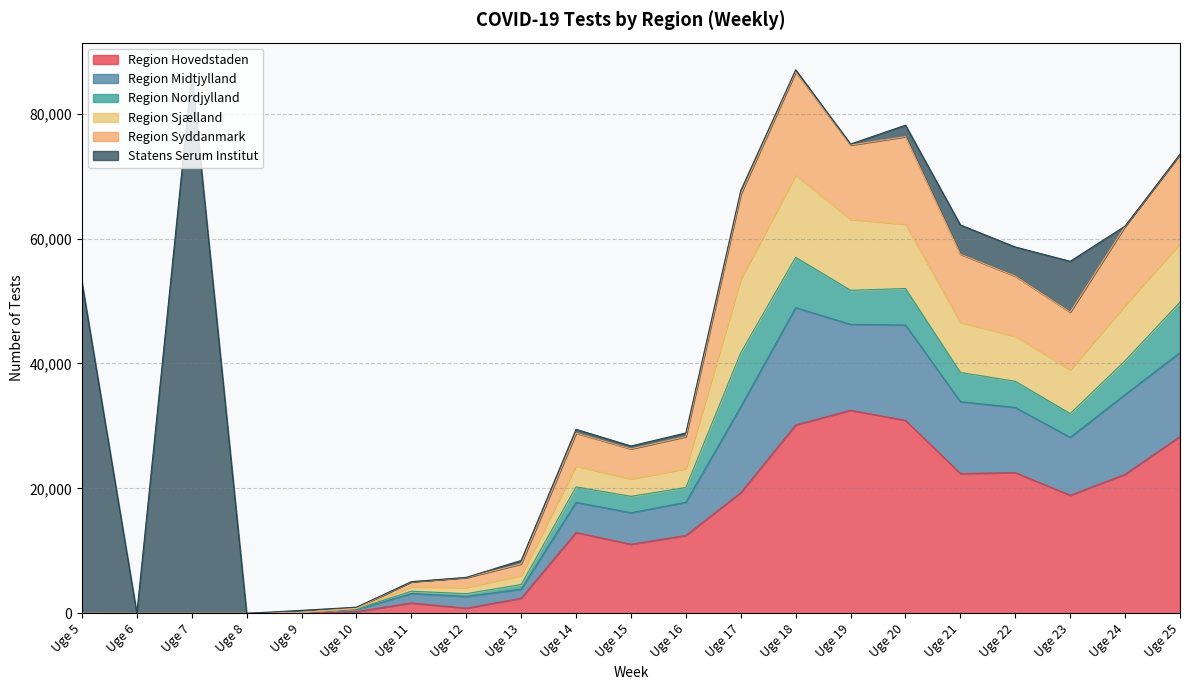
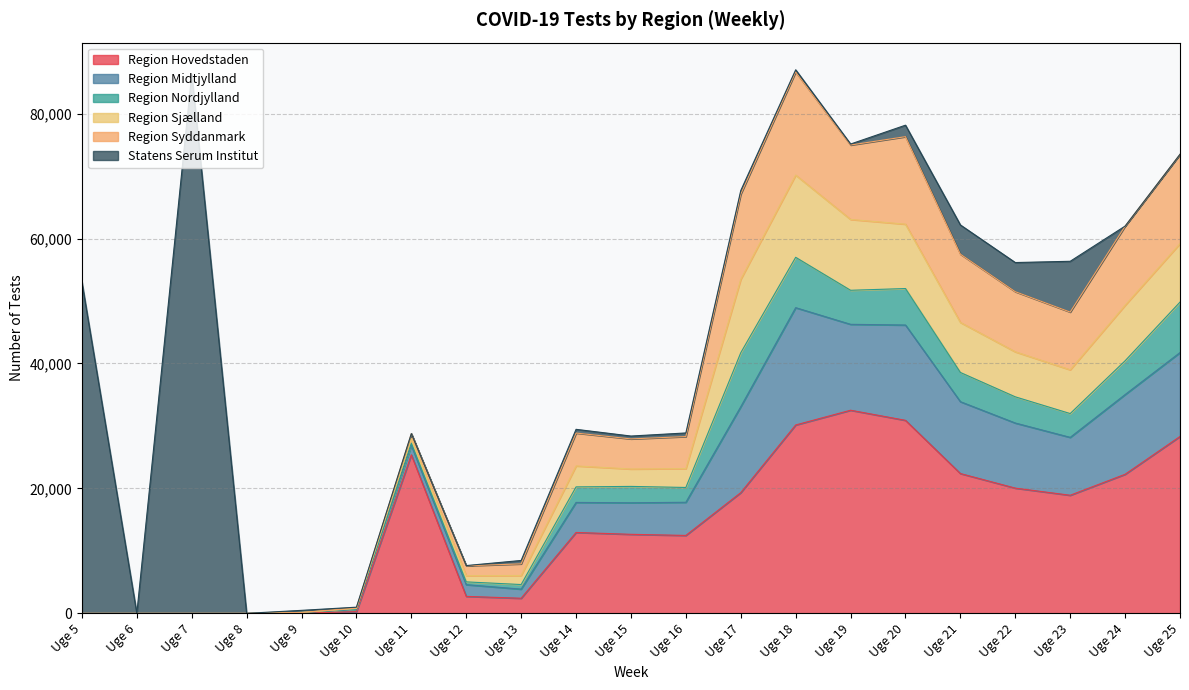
Region Hovedstaden, Uge 11: 2,000 -> 25,000
Region Hovedstaden, Uge 12: 1,000 -> 3,000
Region Hovedstaden, Uge 15: 11,000 -> 13,000
Region Hovedstaden, Uge 22: 23,000 -> 20,000
